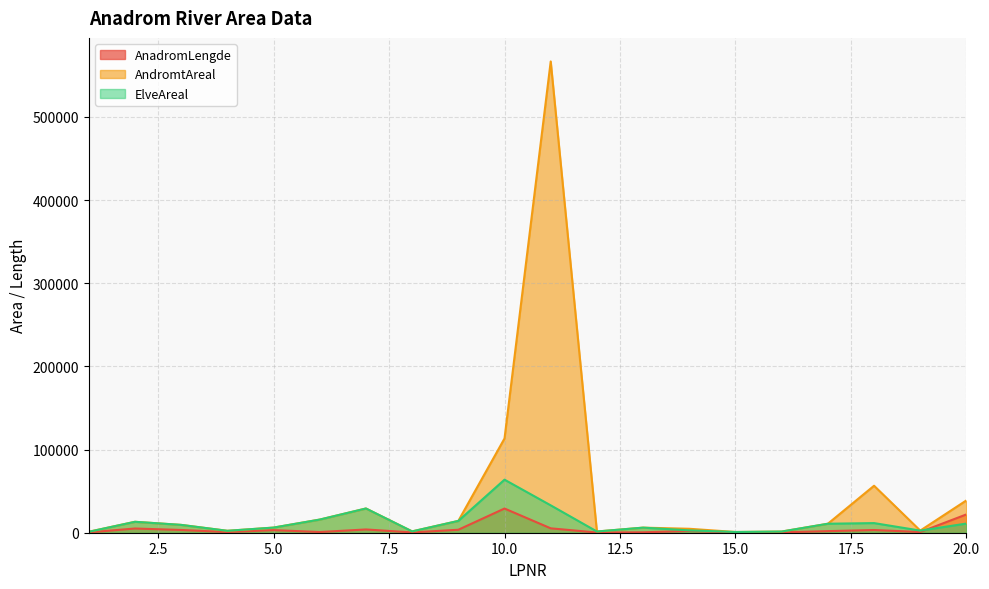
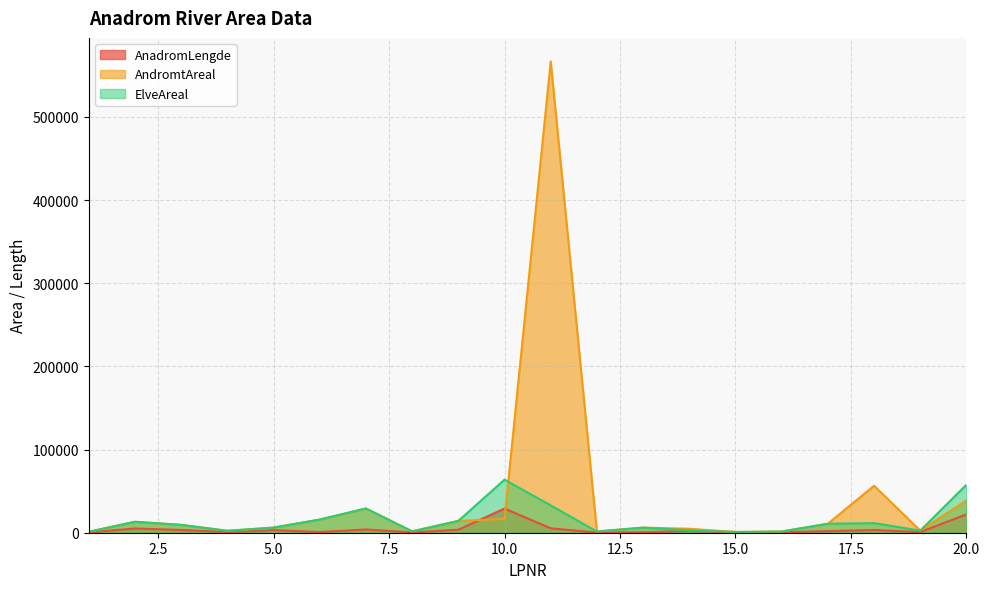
AndromtAreal, 10.0: 110000 -> 20000
ElveAreal, 20.0: 10000 -> 60000
